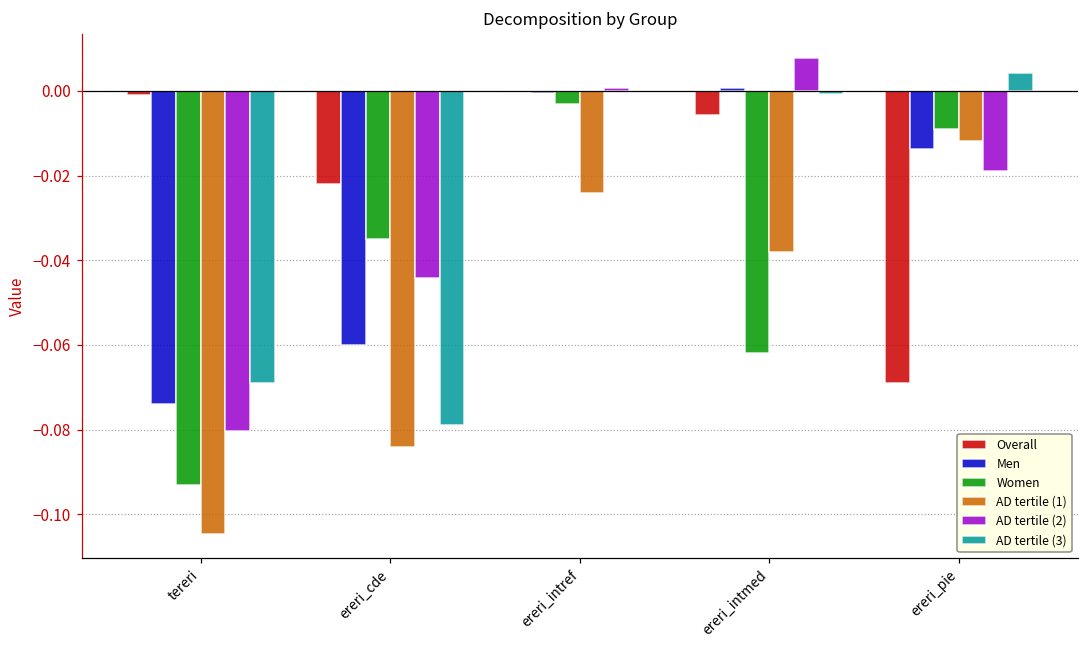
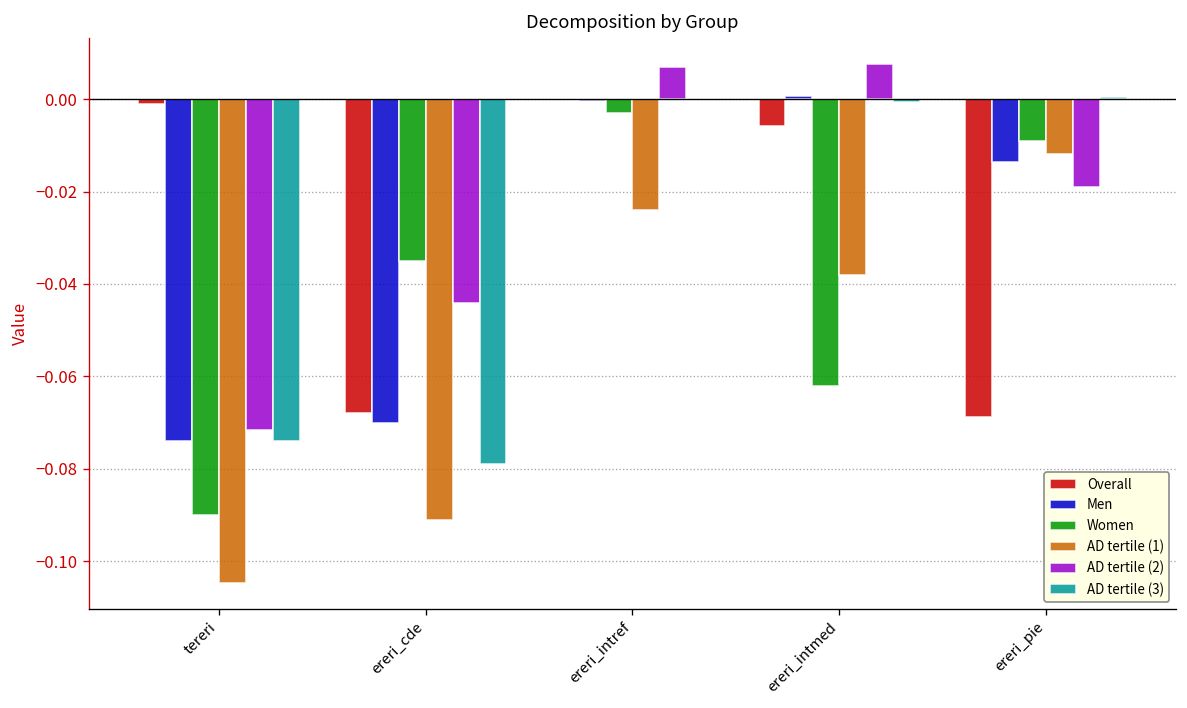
Women, tereri: -0.093 -> -0.090
AD tertile (2), tereri: -0.080 -> -0.072
AD tertile (3), tereri: -0.069 -> -0.074
Overall, ereri_cde: -0.022 -> -0.068
Men, ereri_cde: -0.06 -> -0.07
AD tertile (1), ereri_cde: -0.084 -> -0.091
AD tertile (2), ereri_intref: 0.001 -> 0.007
AD tertile (3), ereri_pie: 0.004 -> 0.000
